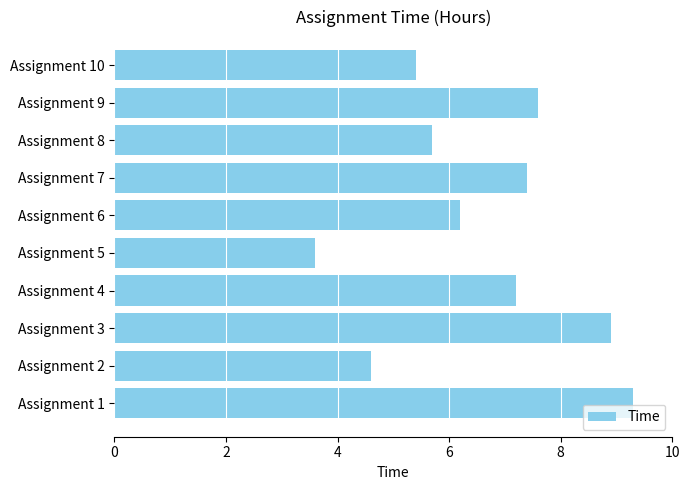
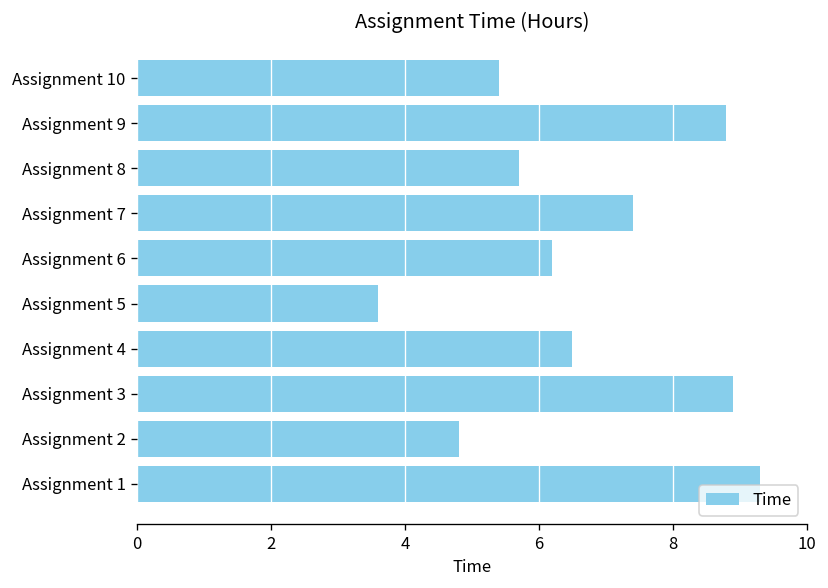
Assignment 9: 7.6 -> 8.8
Assignment 4: 7.2 -> 6.5
Assignment 2: 4.6 -> 4.8
